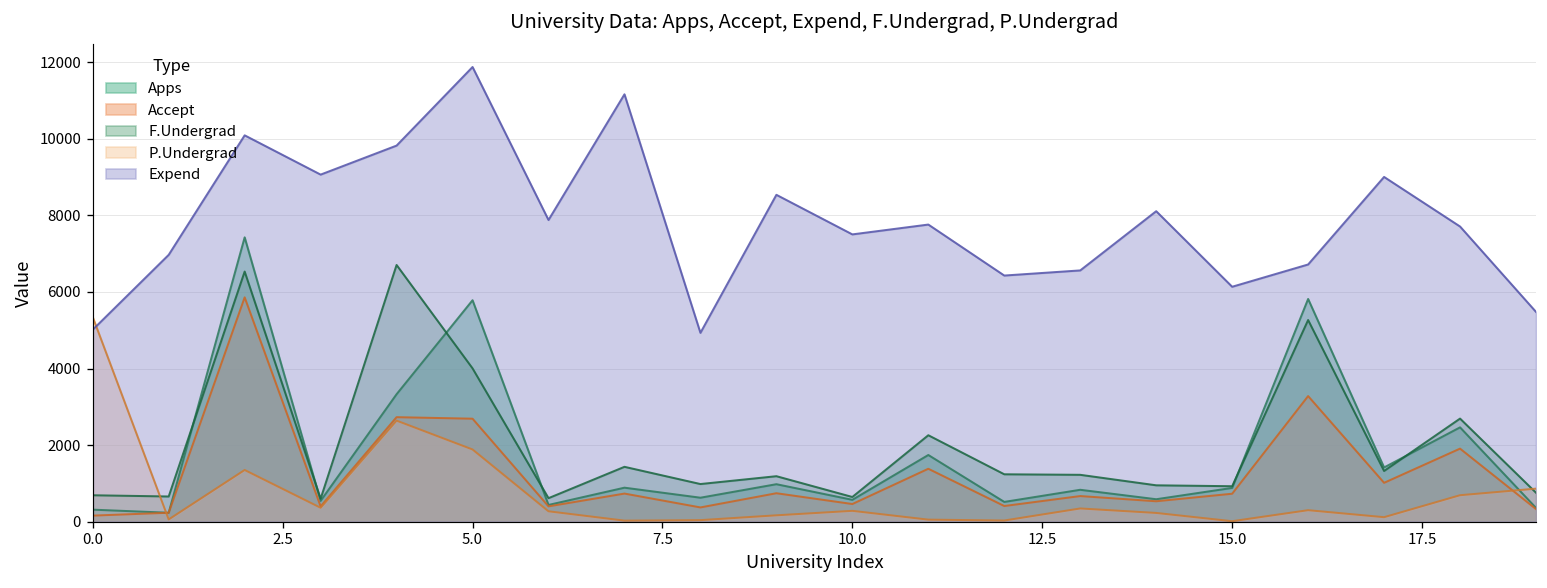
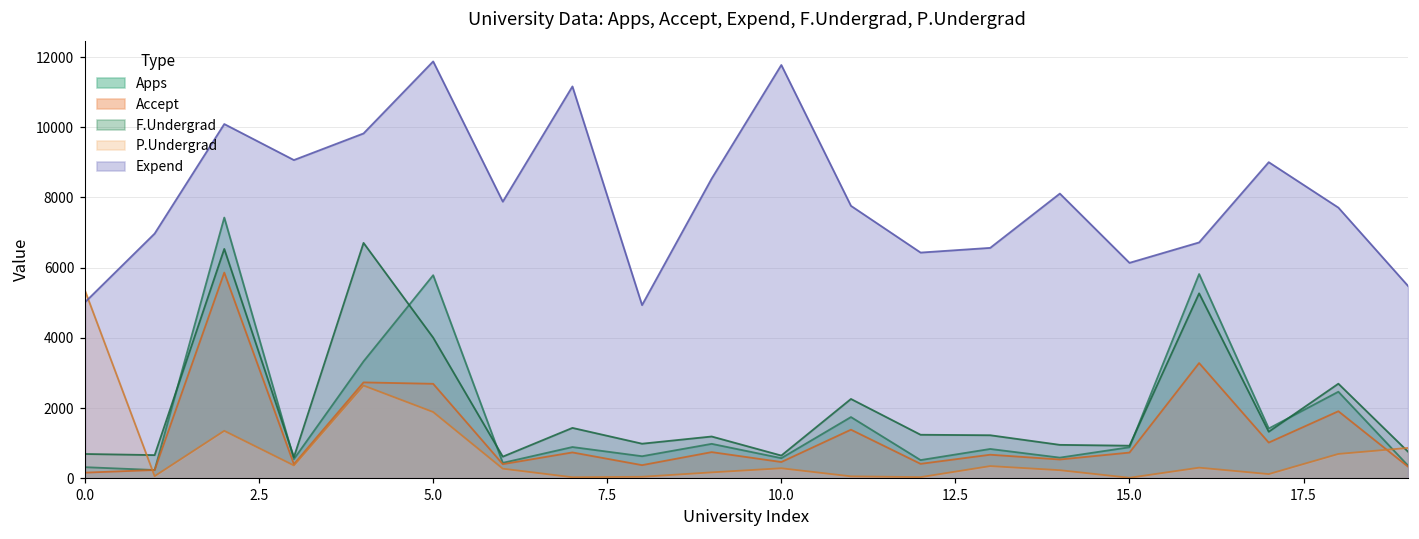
Expend, 10.0: 7500 -> 11800
